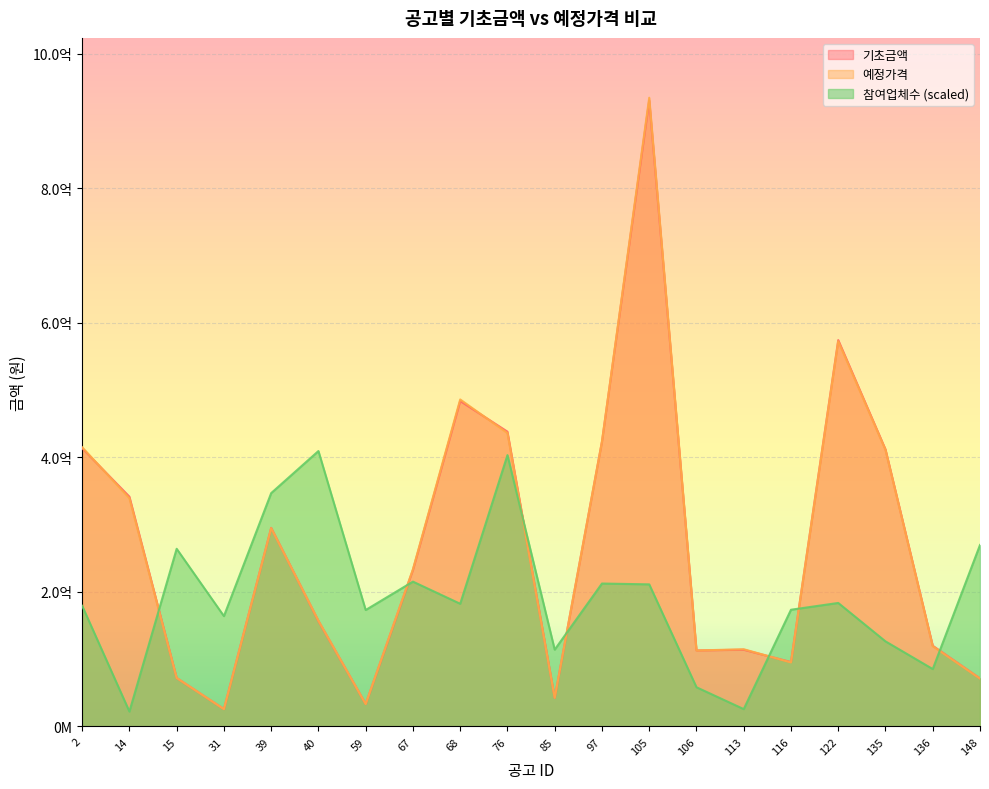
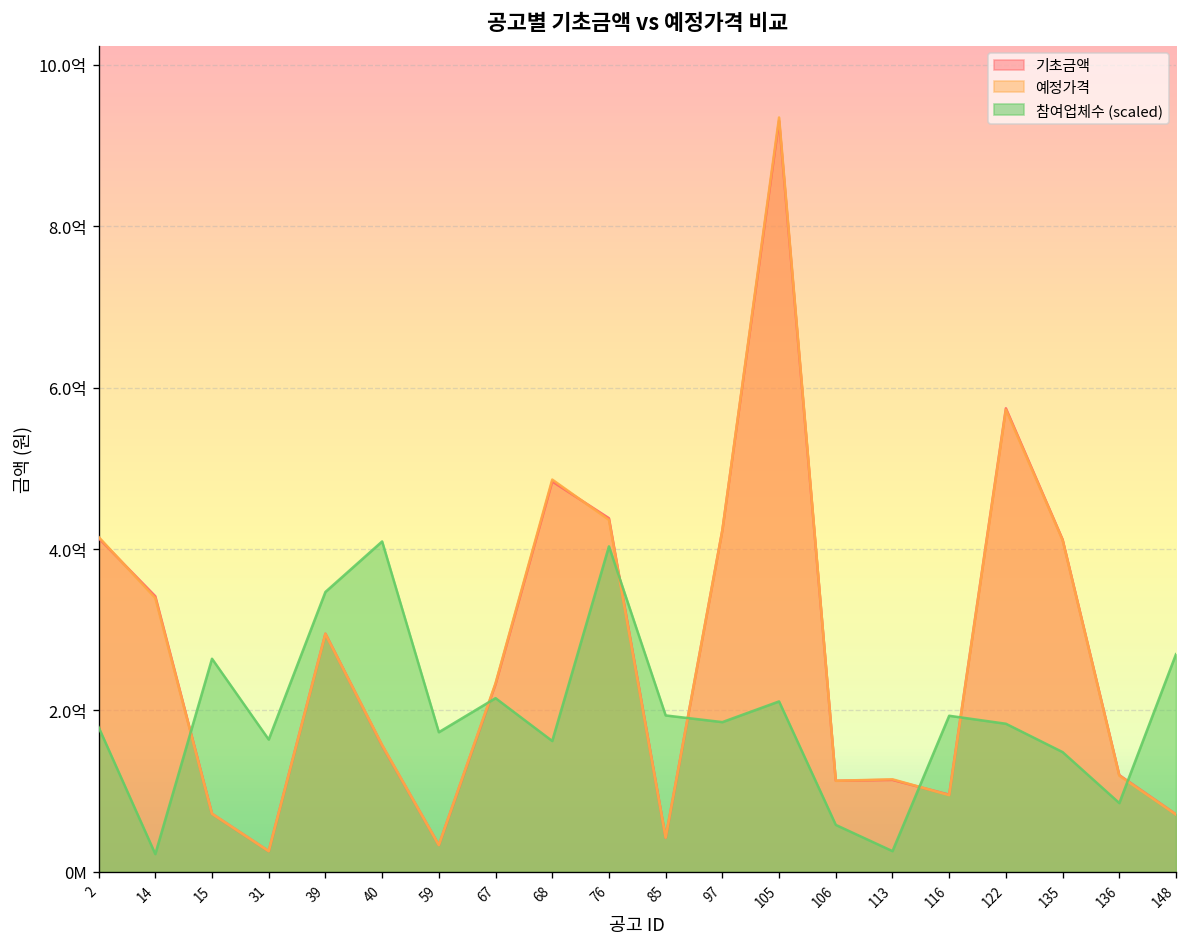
참여업체수 (scaled), 68: 1.8억 -> 1.6억
참여업체수 (scaled), 85: 1.1억 -> 1.9억
참여업체수 (scaled), 97: 2.1억 -> 1.9억
참여업체수 (scaled), 116: 1.7억 -> 1.9억
참여업체수 (scaled), 135: 1.3억 -> 1.5억
